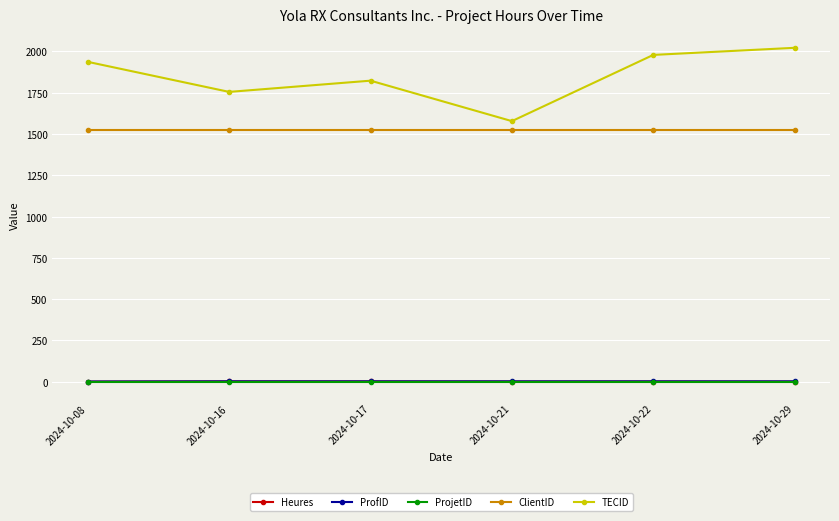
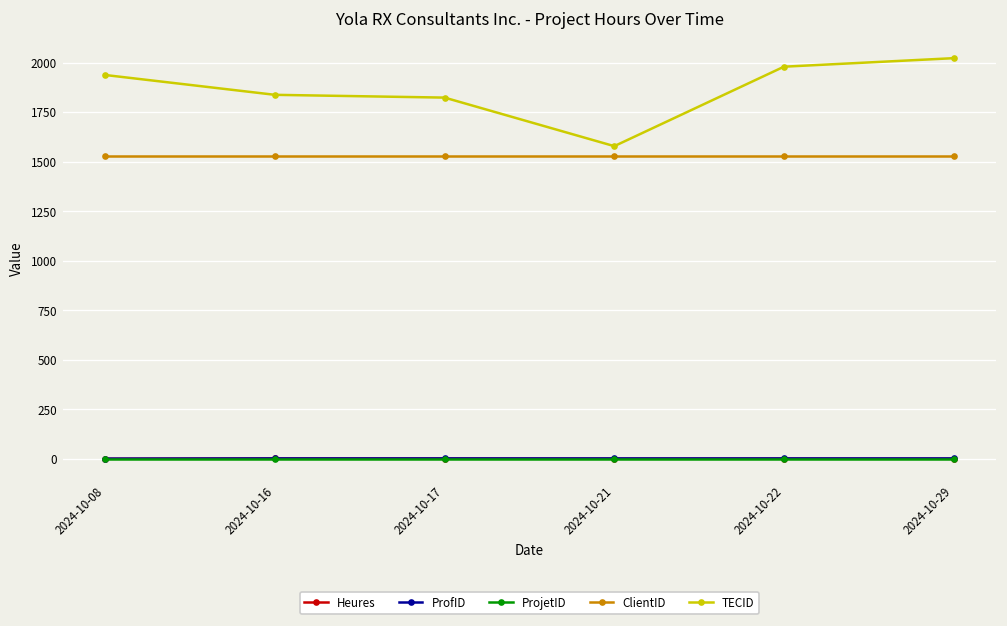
TECID, 2024-10-16: 1760 -> 1840
